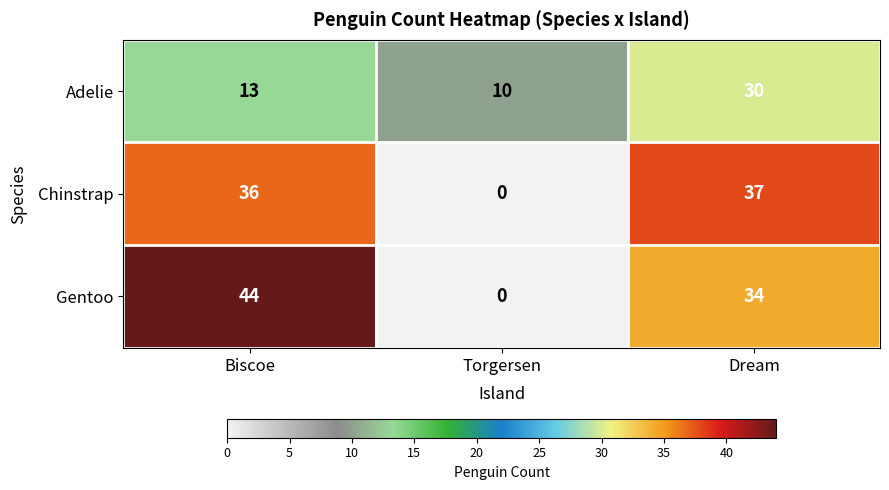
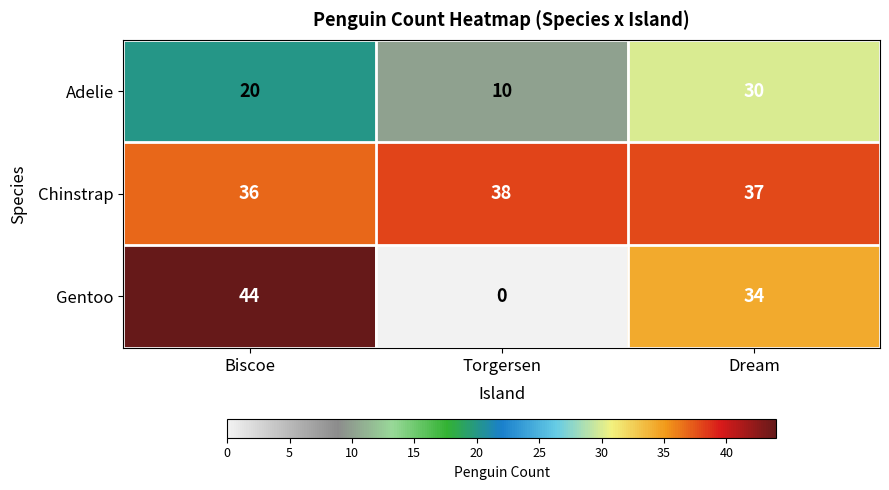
Adelie, Biscoe: 13 -> 20
Chinstrap, Torgersen: 0 -> 38
